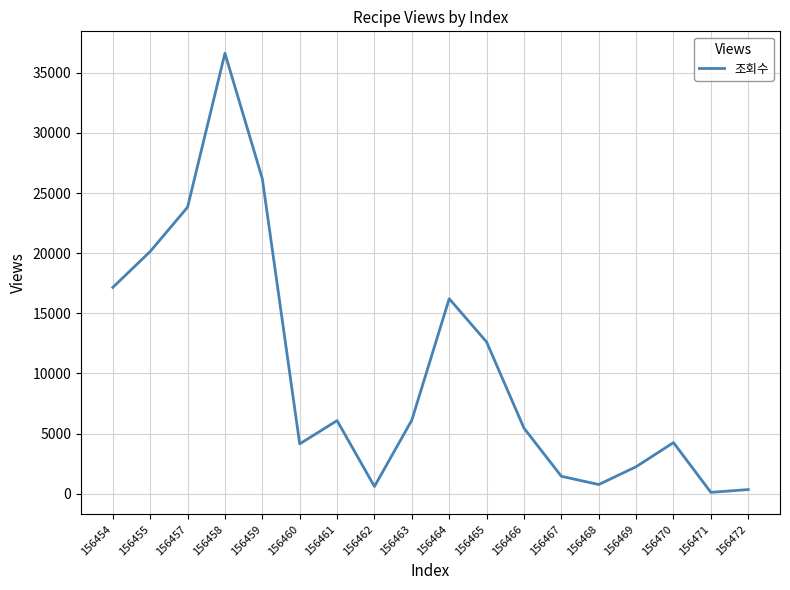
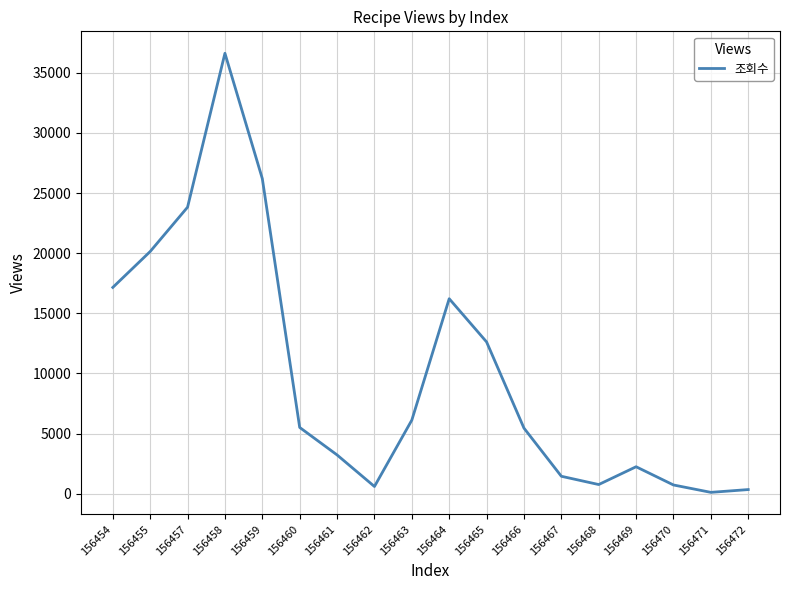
156460: 4100 -> 5500
156461: 6100 -> 3200
156470: 4200 -> 700
